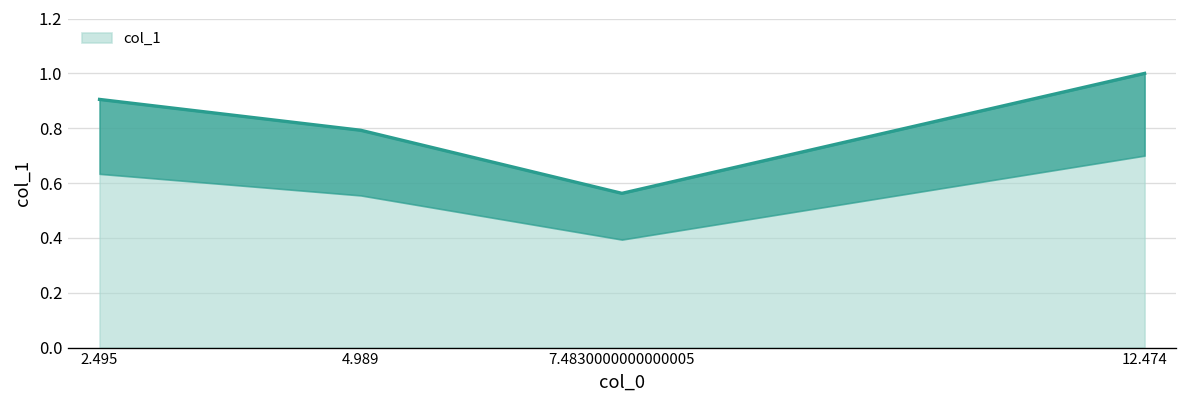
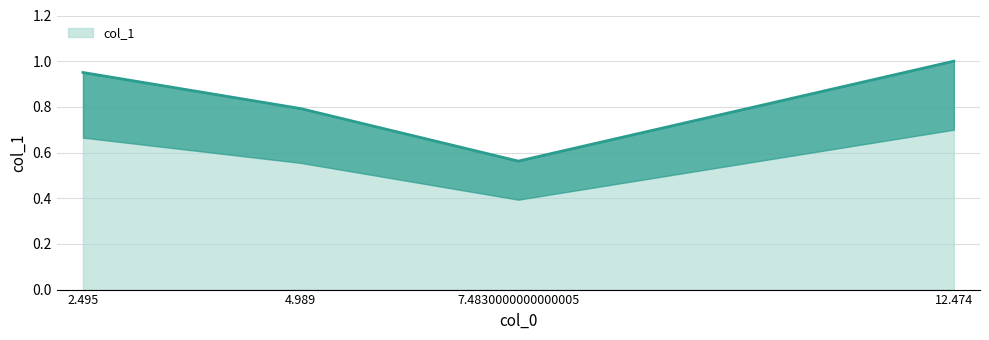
2.495: 0.91 -> 0.95
